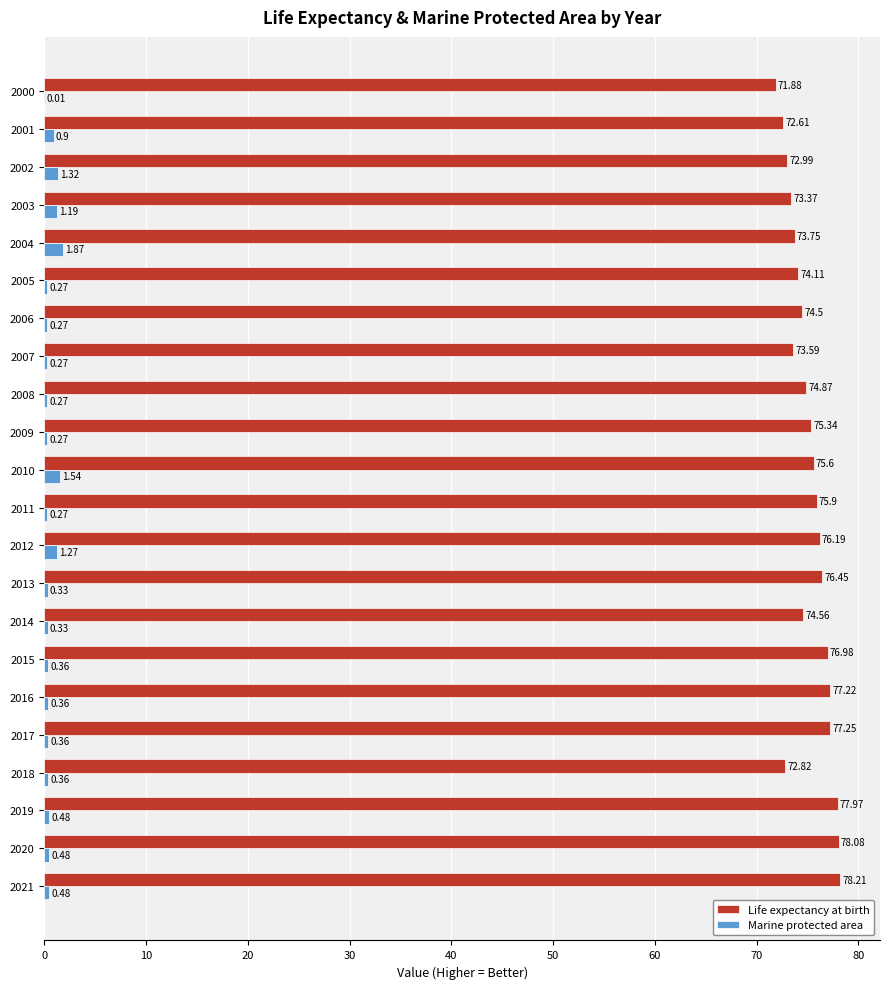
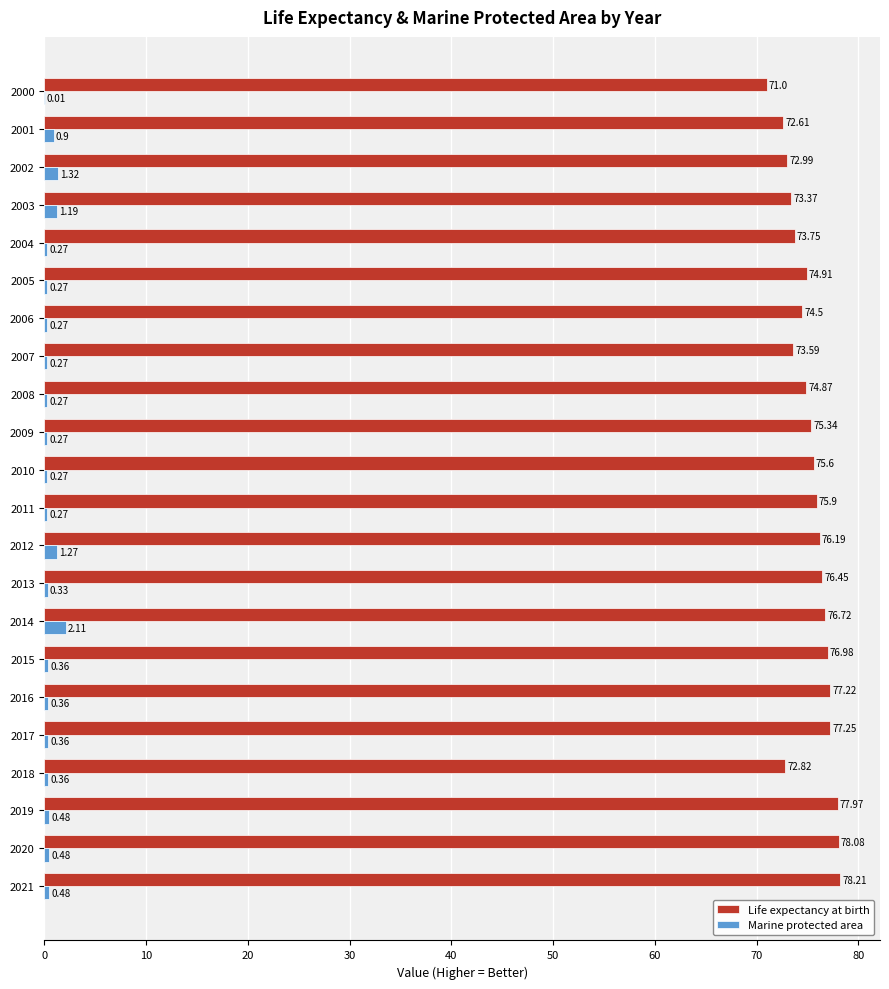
Life expectancy at birth, 2000: 71.88 -> 71.0
Marine protected area, 2004: 1.87 -> 0.27
Life expectancy at birth, 2005: 74.11 -> 74.91
Marine protected area, 2010: 1.54 -> 0.27
Life expectancy at birth, 2014: 74.56 -> 76.72
Marine protected area, 2014: 0.33 -> 2.11
